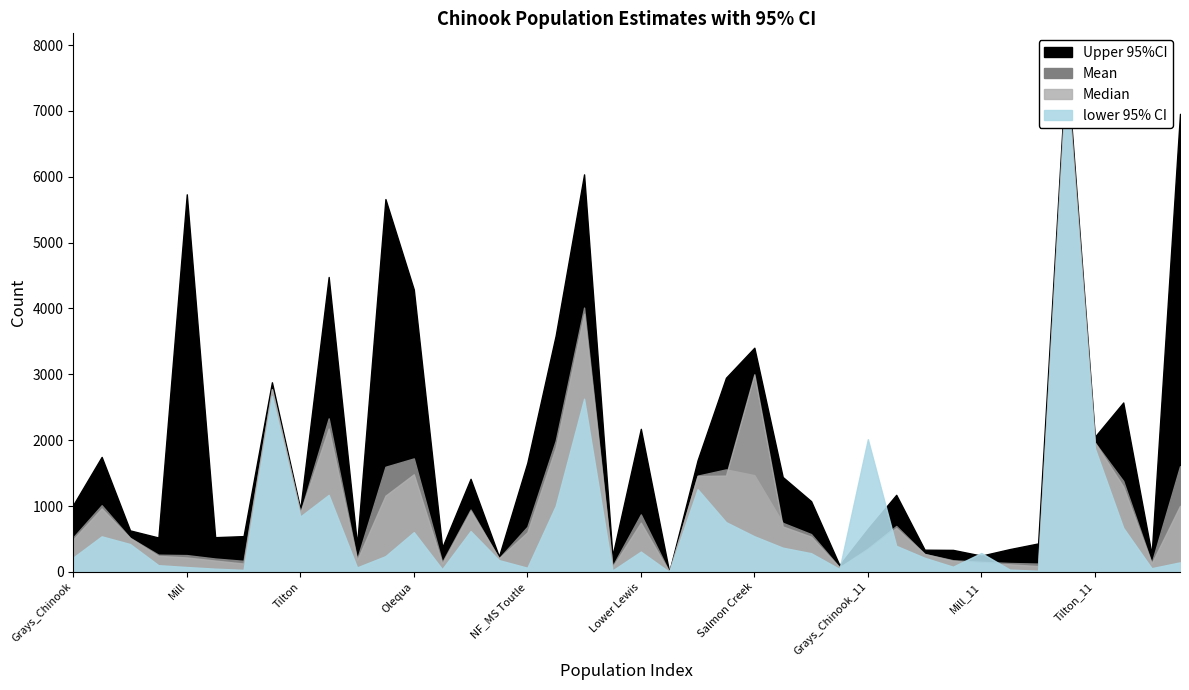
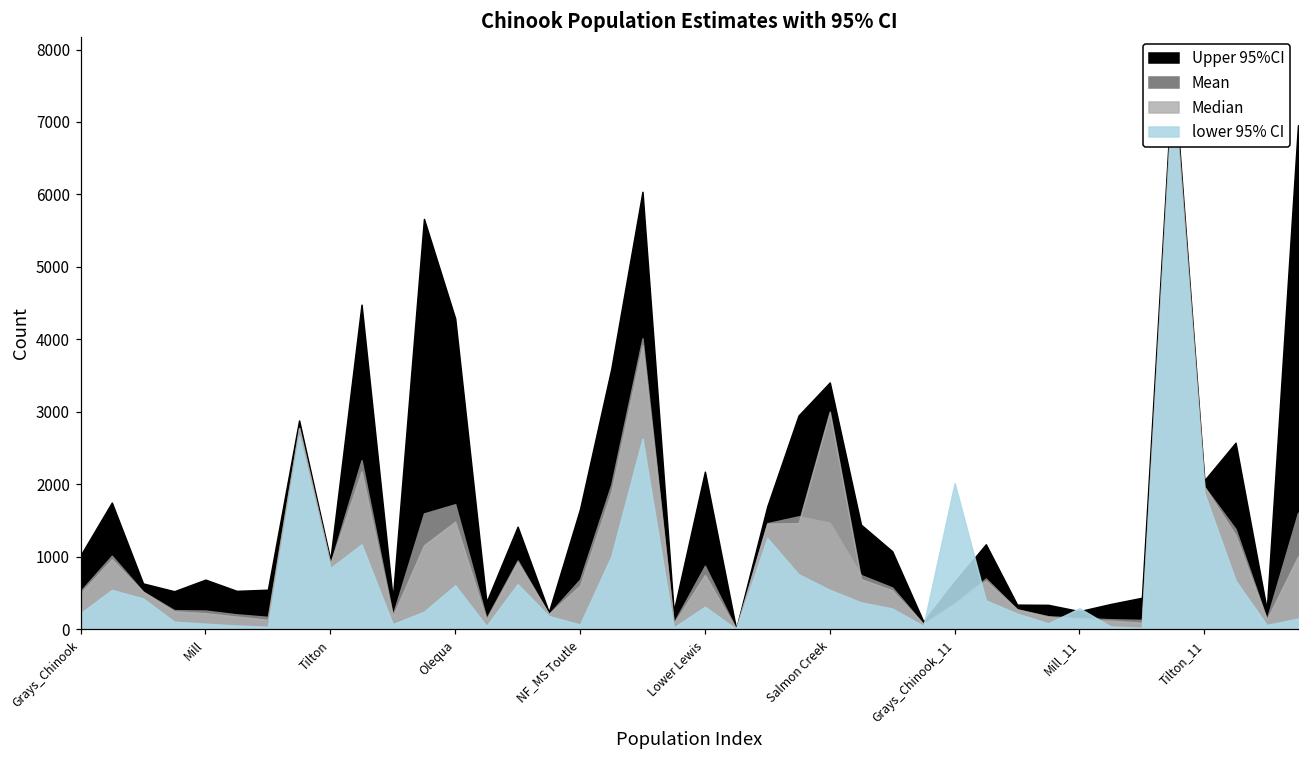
Upper 95%CI, Mill: 5700 -> 700
